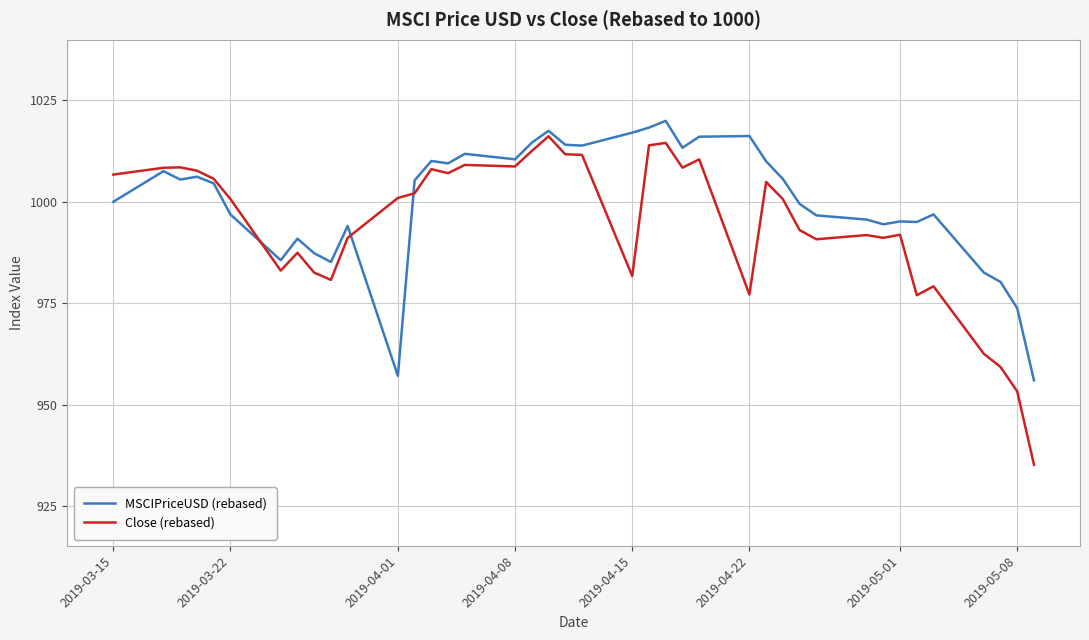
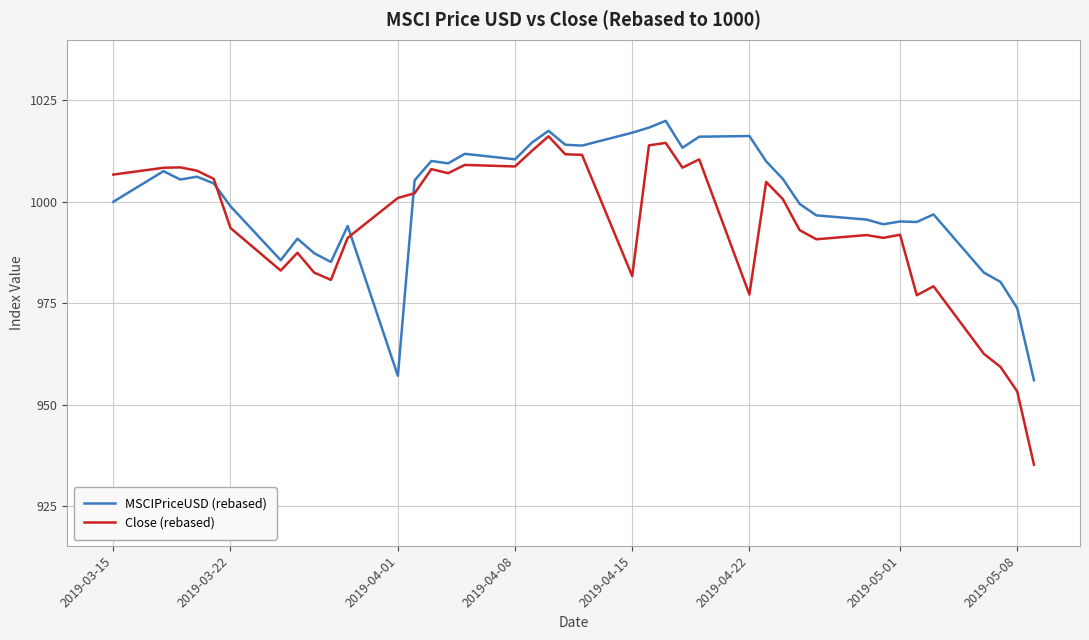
MSCIPriceUSD (rebased), 2019-03-22: 997 -> 999
Close (rebased), 2019-03-22: 1001 -> 994
